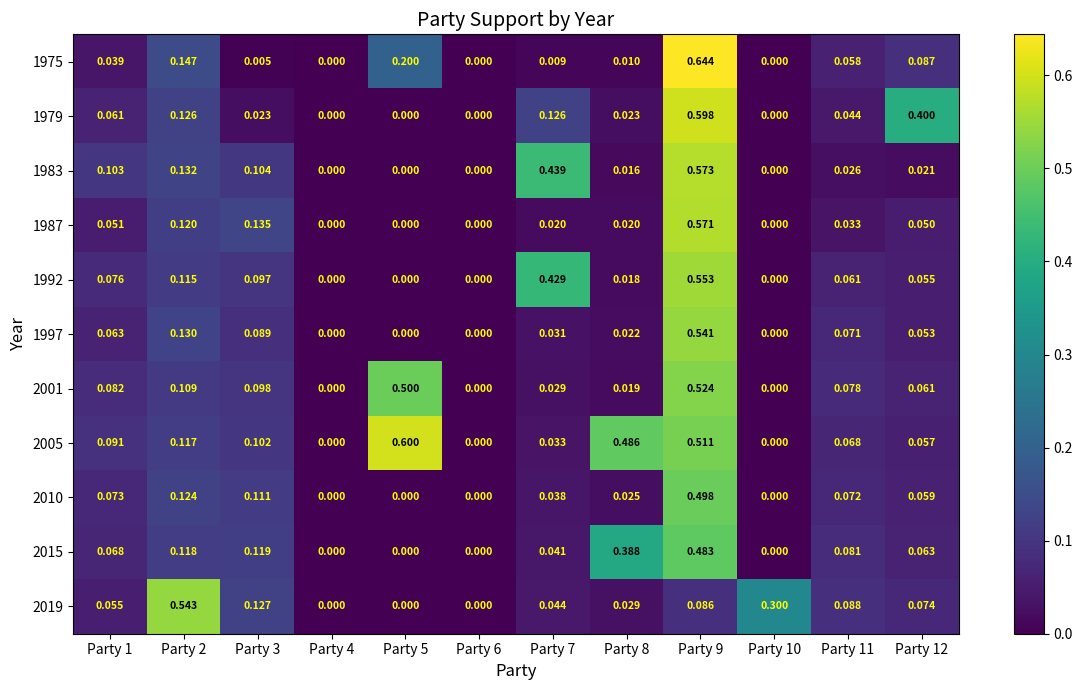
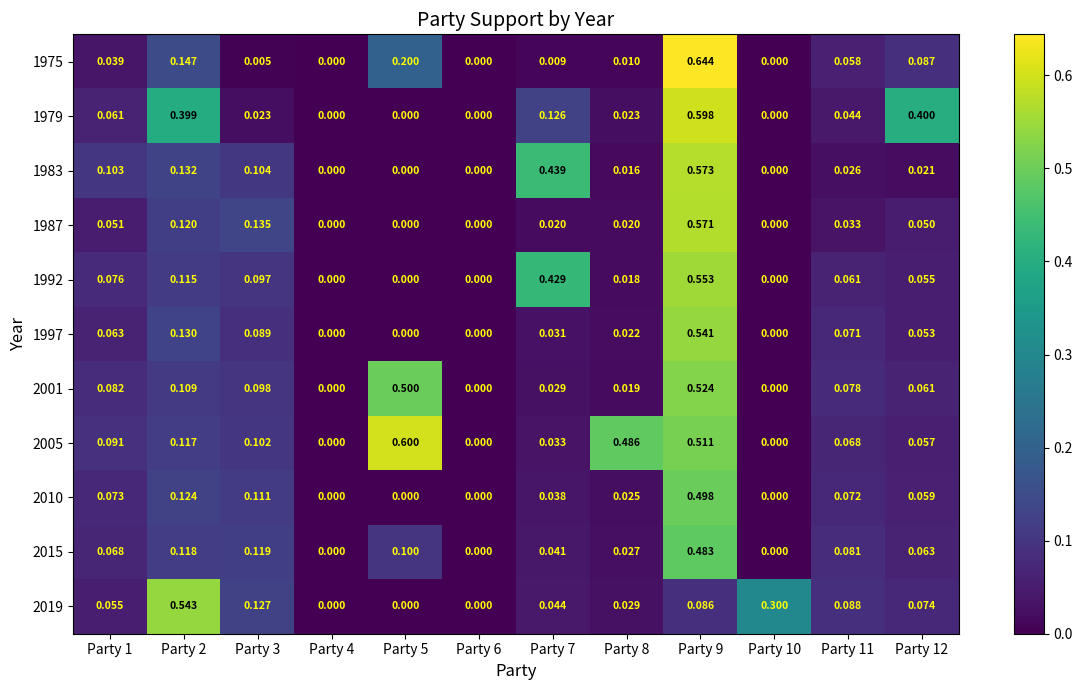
1979, Party 2: 0.126 -> 0.399
2015, Party 5: 0.000 -> 0.100
2015, Party 8: 0.388 -> 0.027
